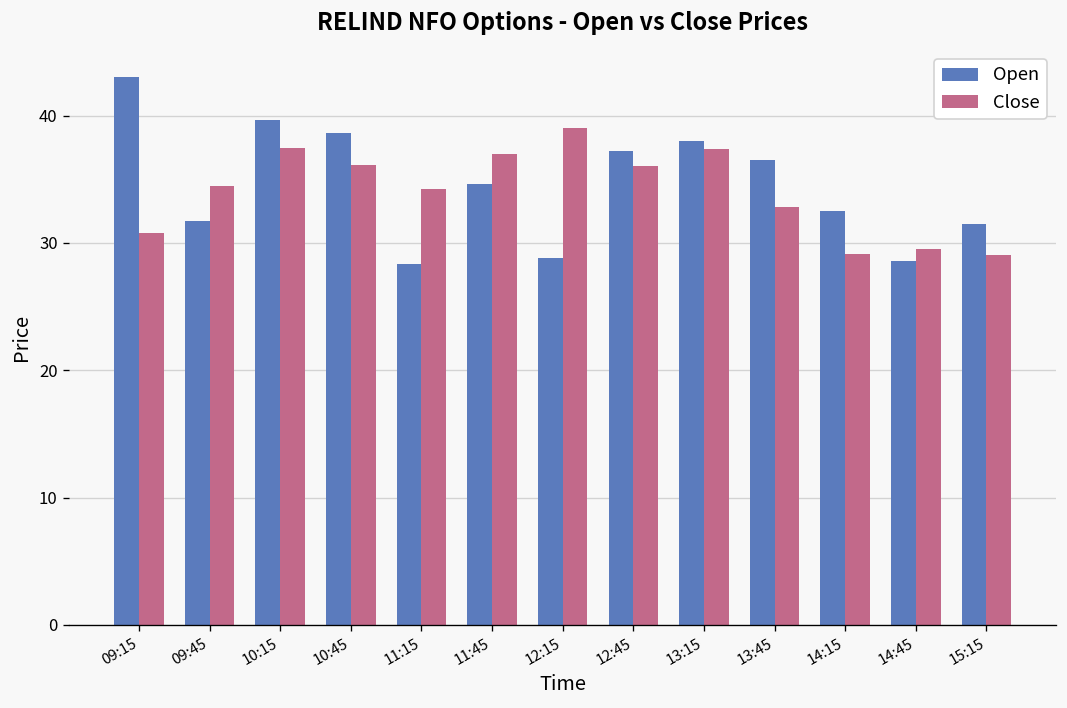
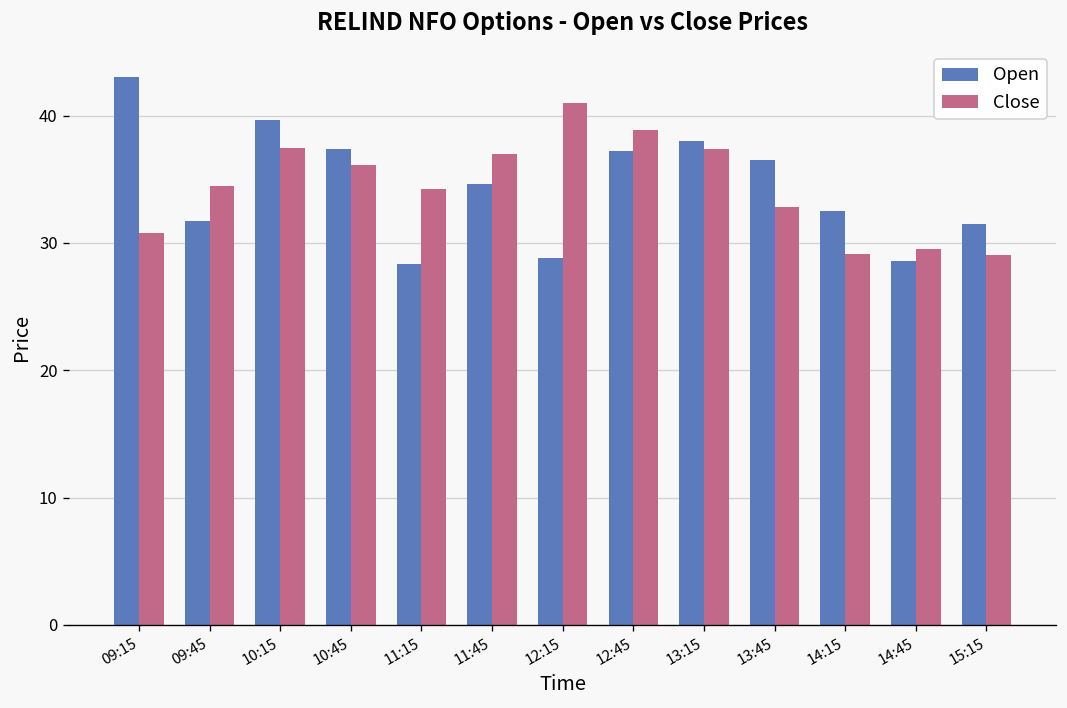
Open, 10:45: 38.7 -> 37.4
Close, 12:15: 39 -> 41
Close, 12:45: 36.0 -> 38.9
